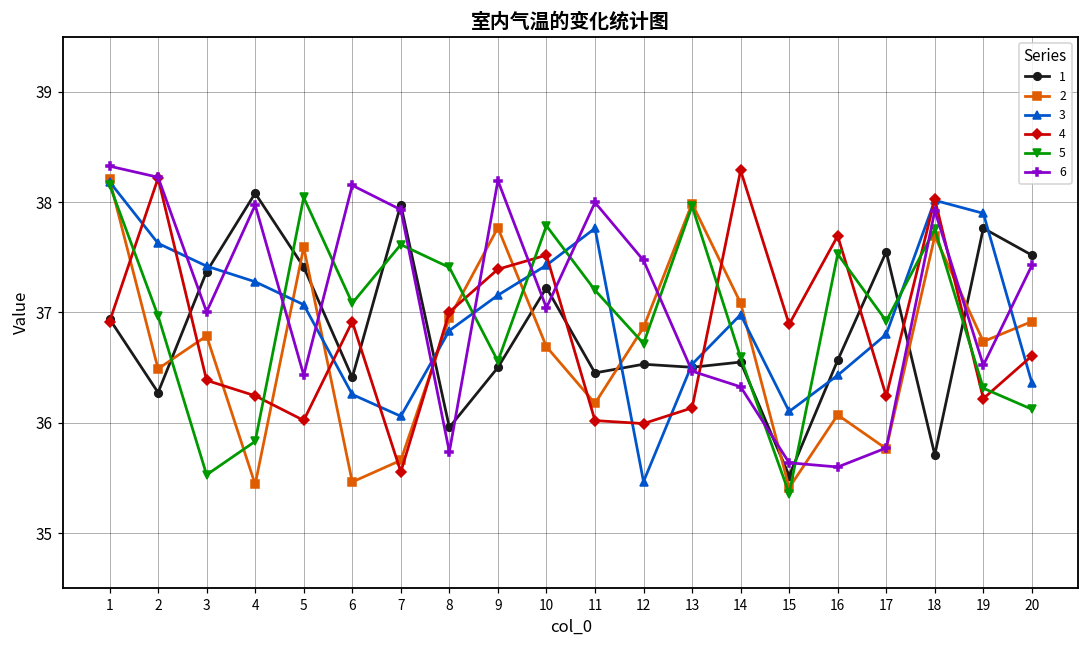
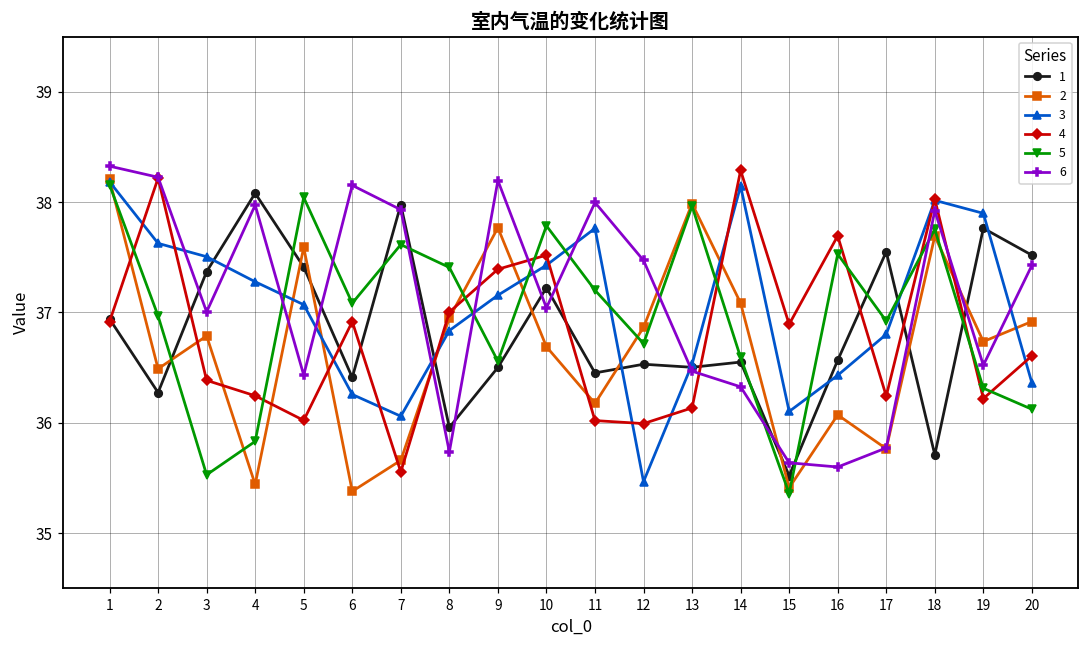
3, 3: 37.42 -> 37.51
2, 6: 35.46 -> 35.38
3, 14: 36.98 -> 38.14
